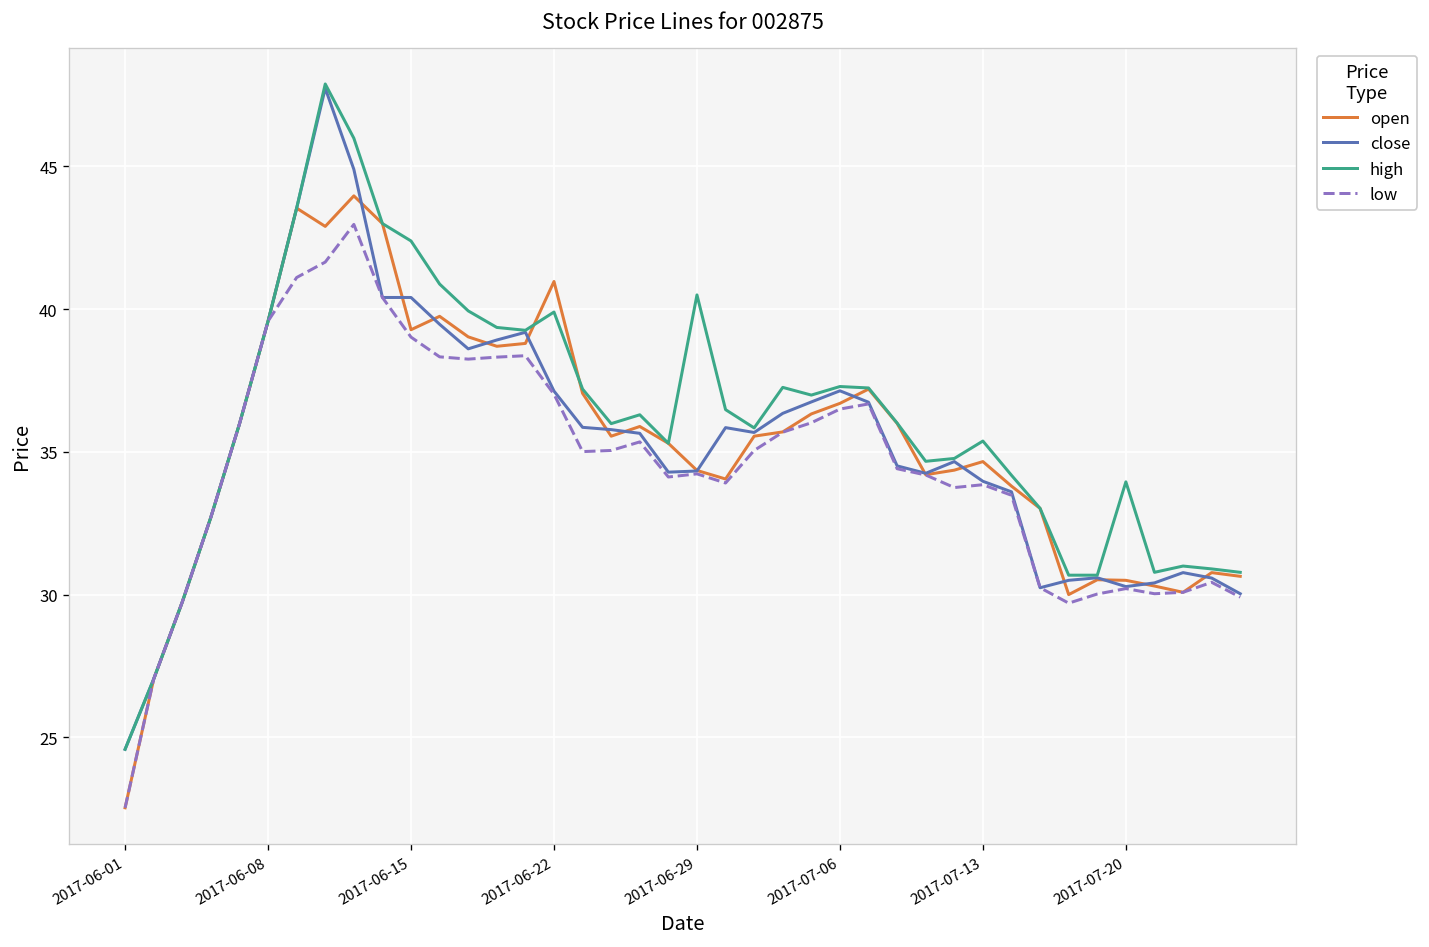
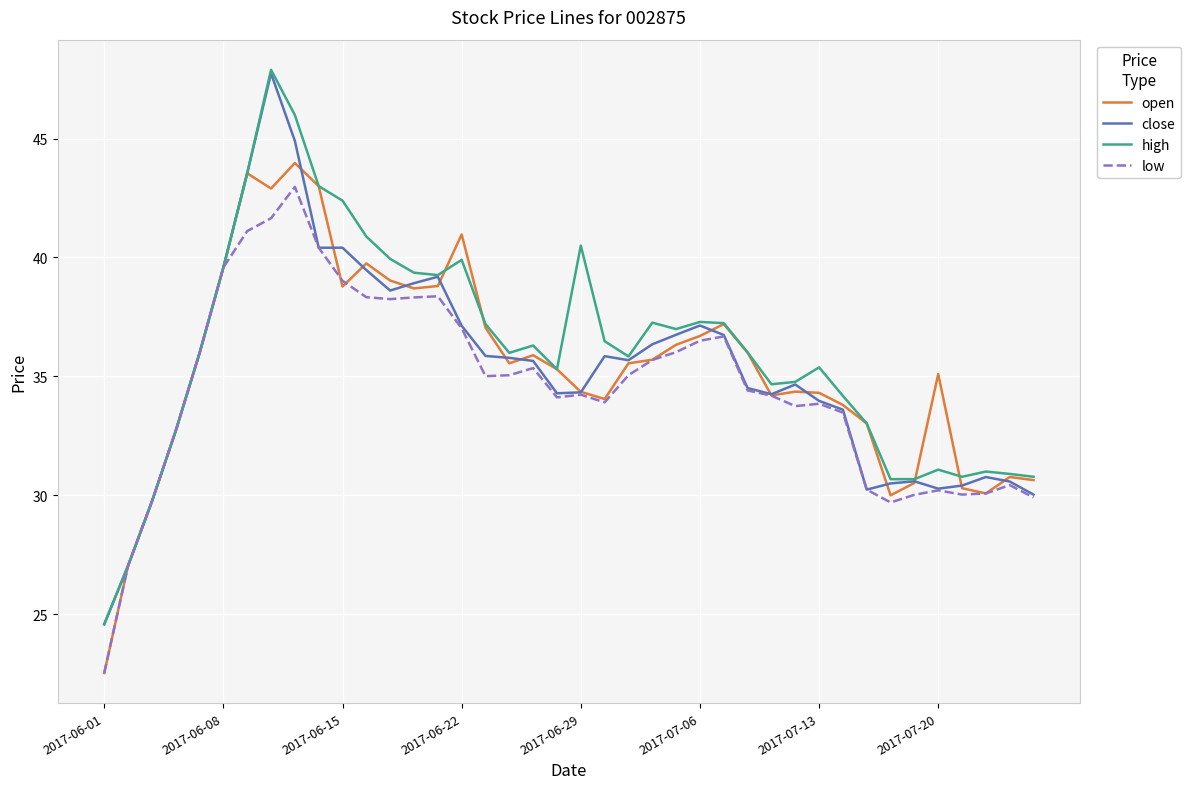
open, 2017-06-15: 39.3 -> 38.8
open, 2017-07-13: 34.7 -> 34.3
open, 2017-07-20: 30.5 -> 35.1
high, 2017-07-20: 34.0 -> 31.1
